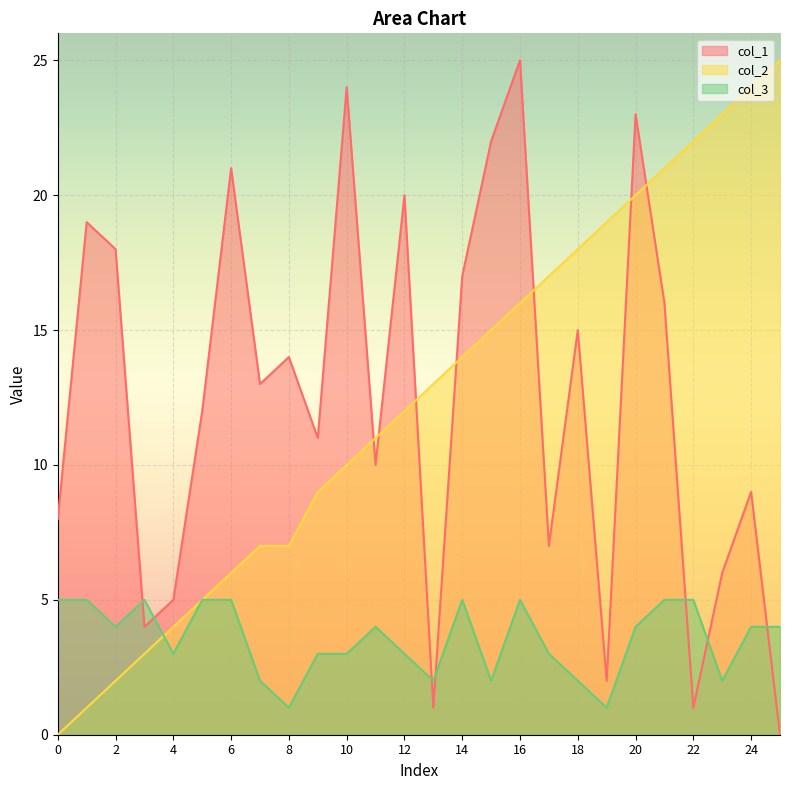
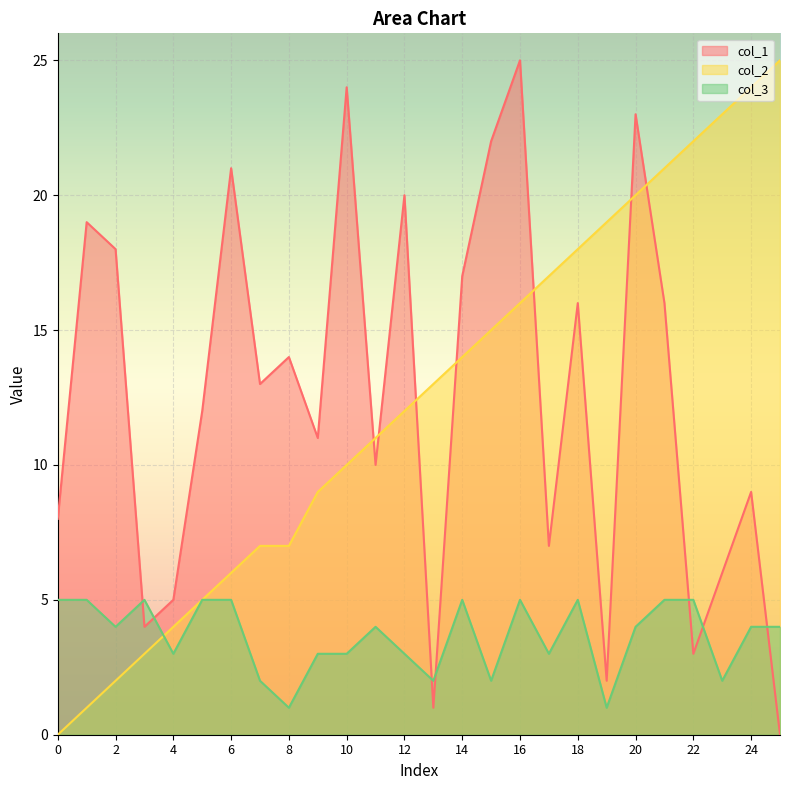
col_1, 18: 15 -> 16
col_3, 18: 2 -> 5
col_1, 22: 1 -> 3
